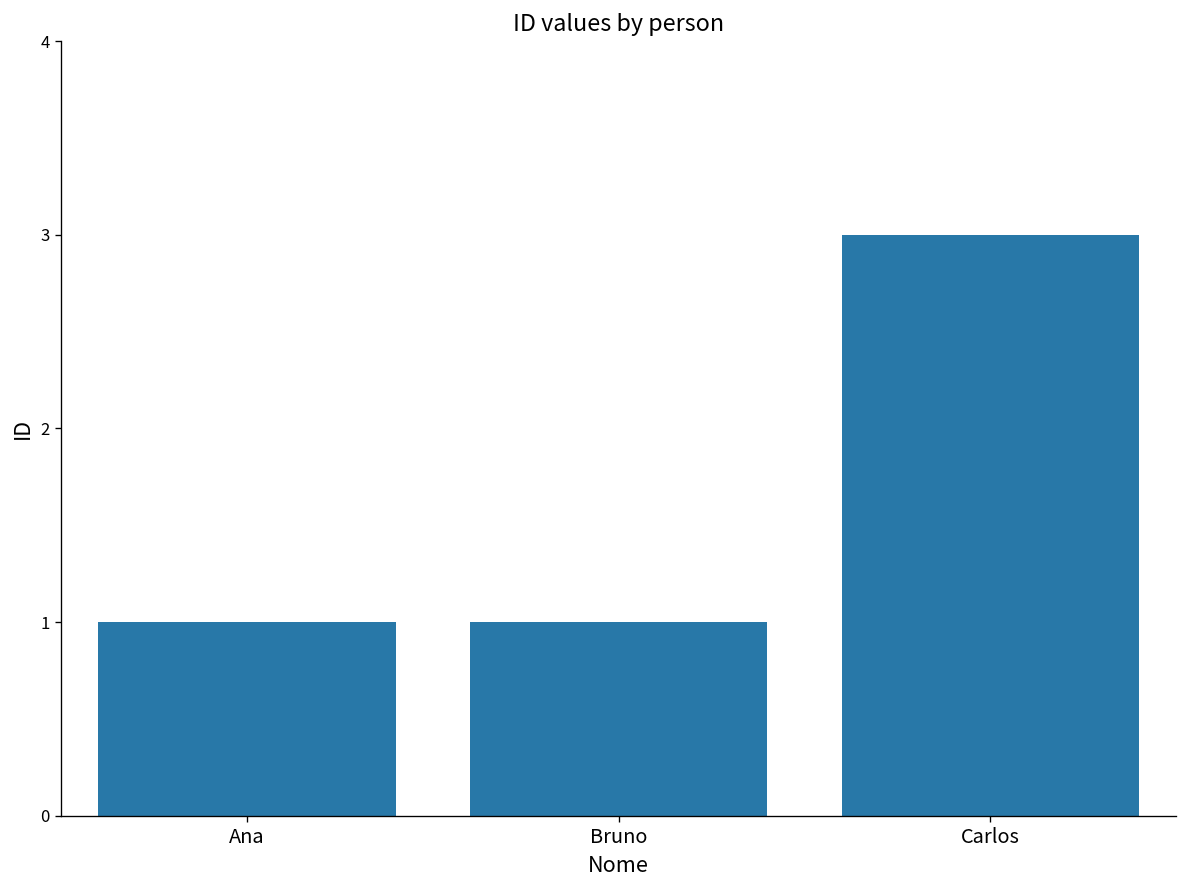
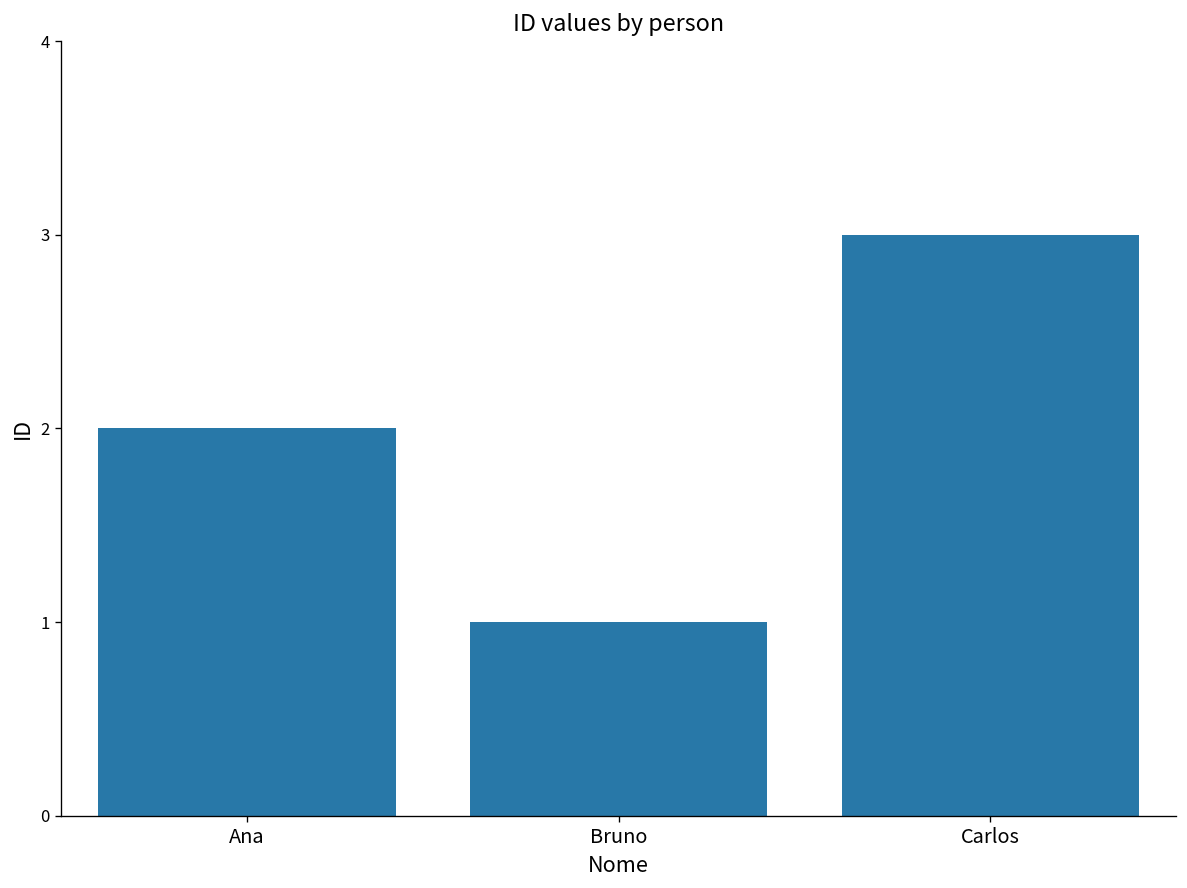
Ana: 1 -> 2
